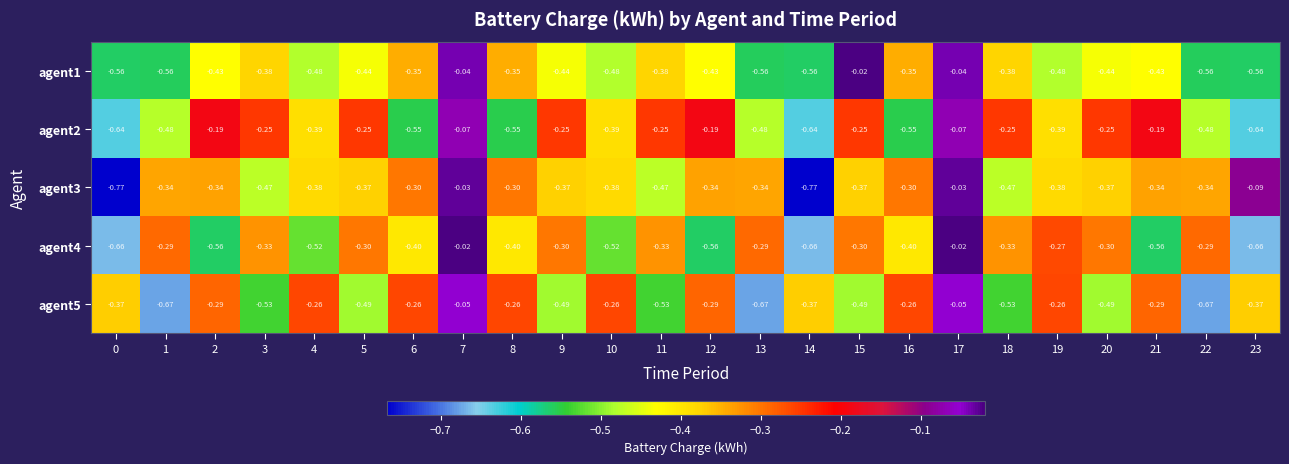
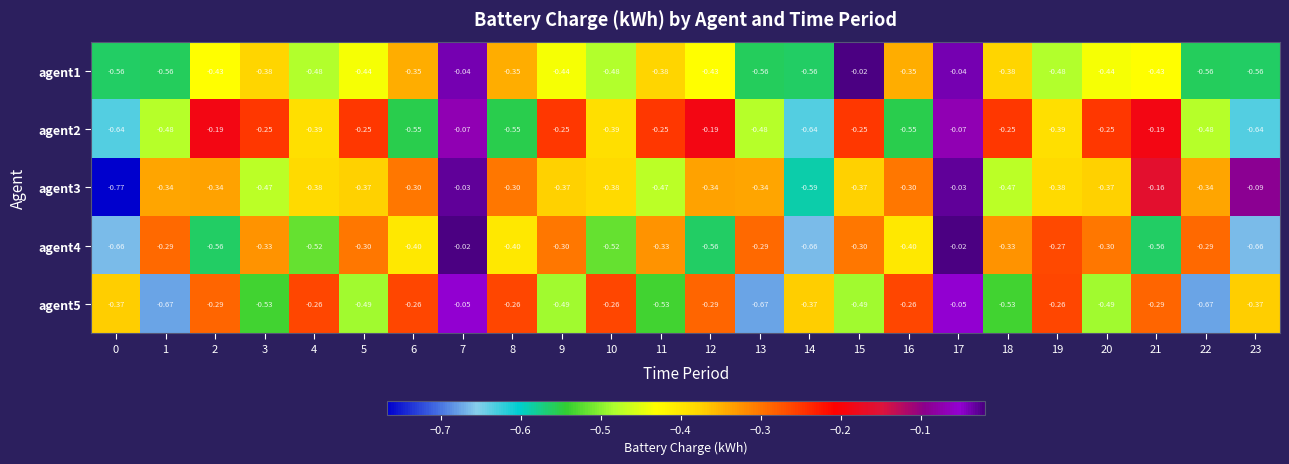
agent3, 14: -0.77 -> -0.59
agent3, 21: -0.34 -> -0.16
